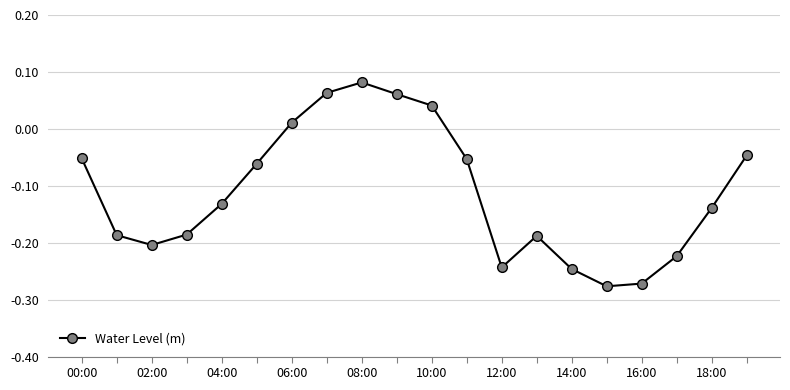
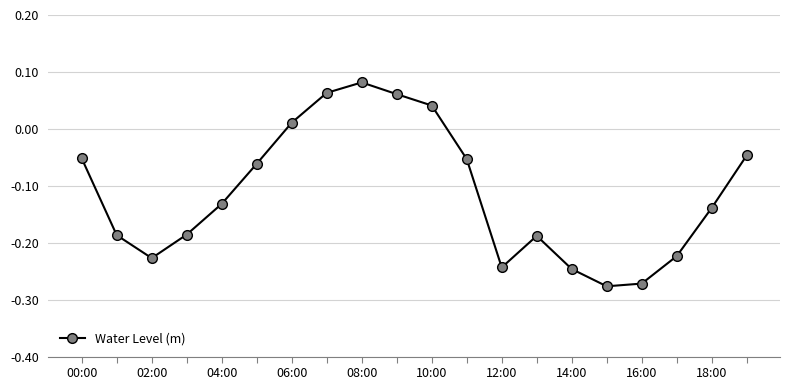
02:00: -0.20 -> -0.23
